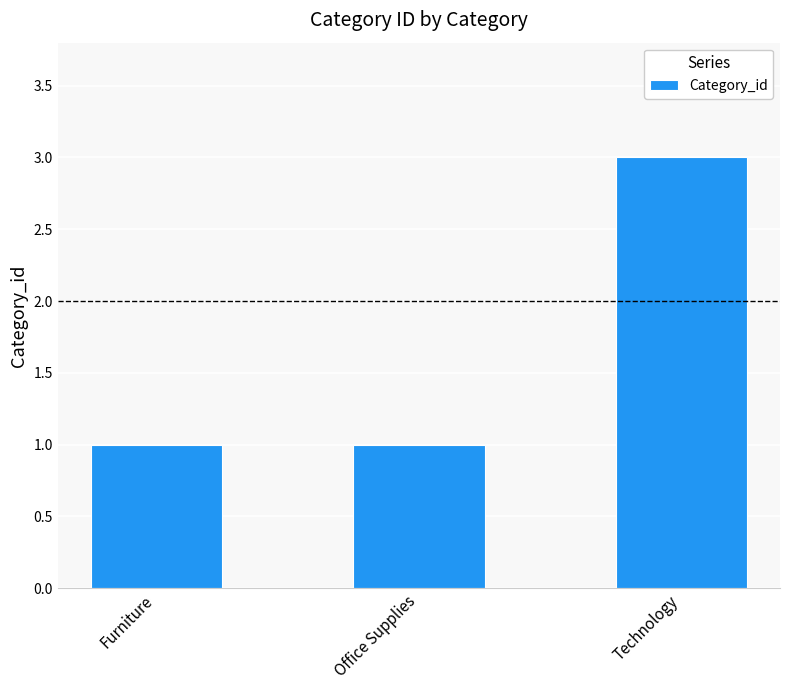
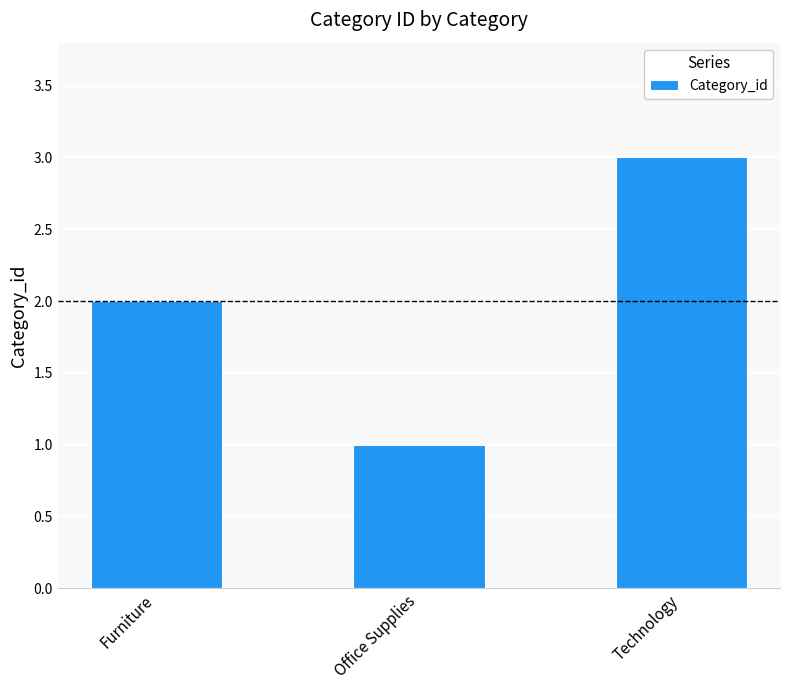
Furniture: 1 -> 2
